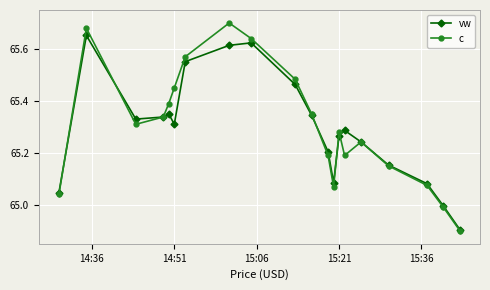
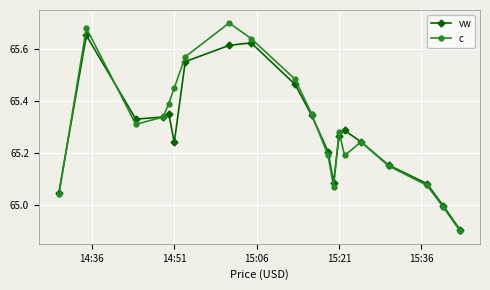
vw, 14:51: 65.31 -> 65.24
